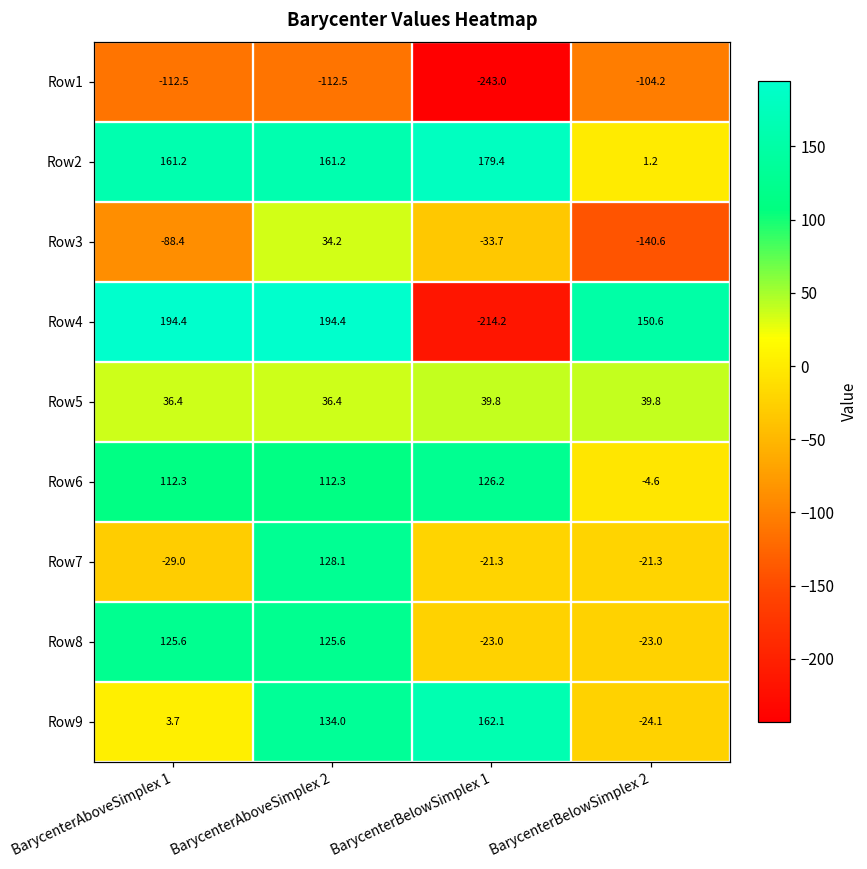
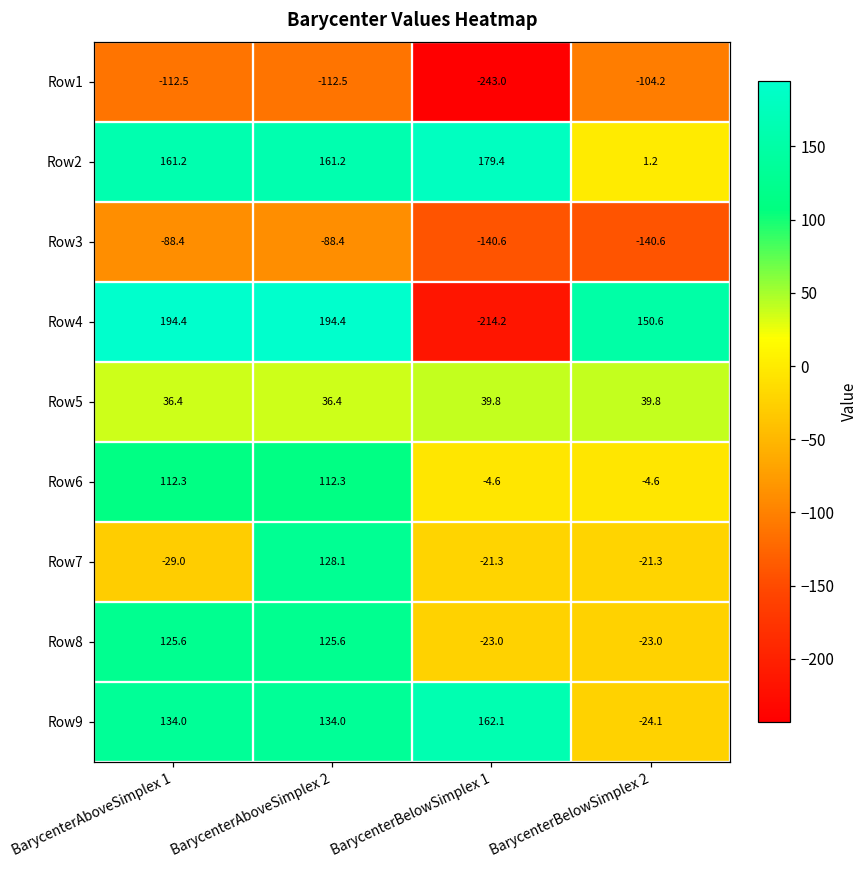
Row3, BarycenterAboveSimplex 2: 34.2 -> -88.4
Row3, BarycenterBelowSimplex 1: -33.7 -> -140.6
Row6, BarycenterBelowSimplex 1: 126.2 -> -4.6
Row9, BarycenterAboveSimplex 1: 3.7 -> 134.0
